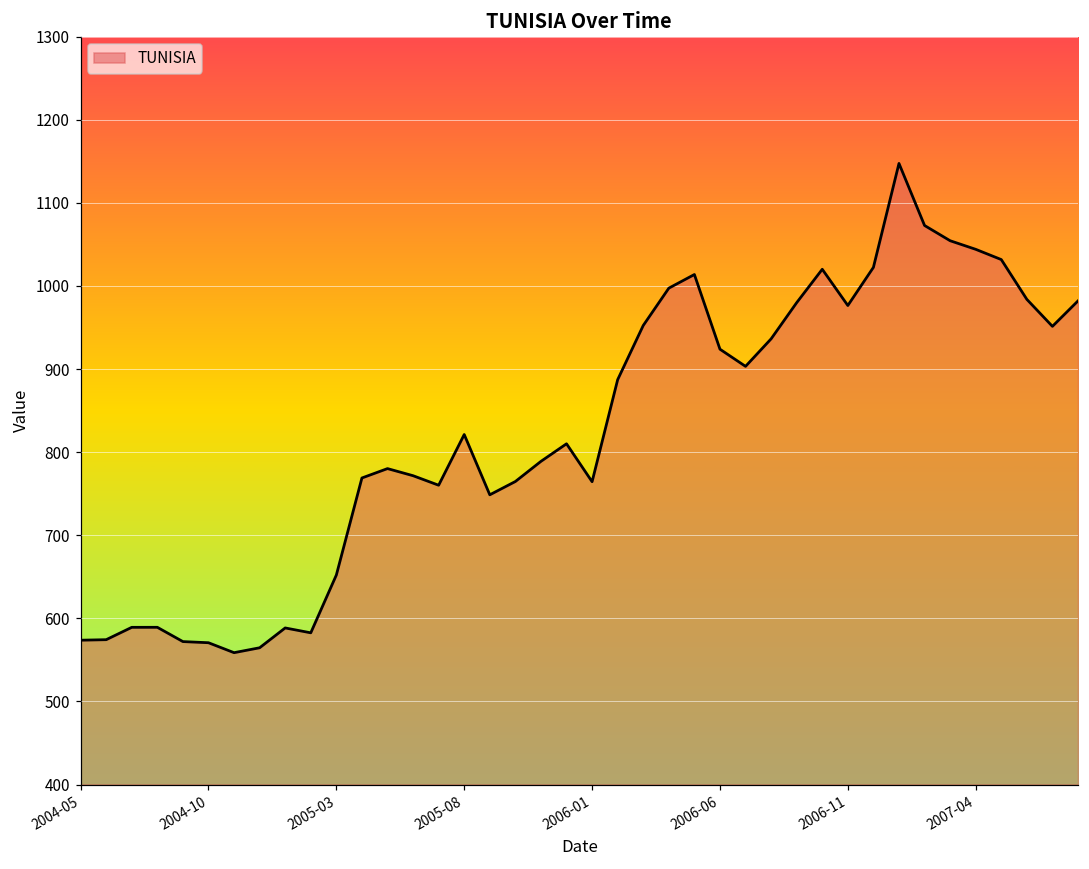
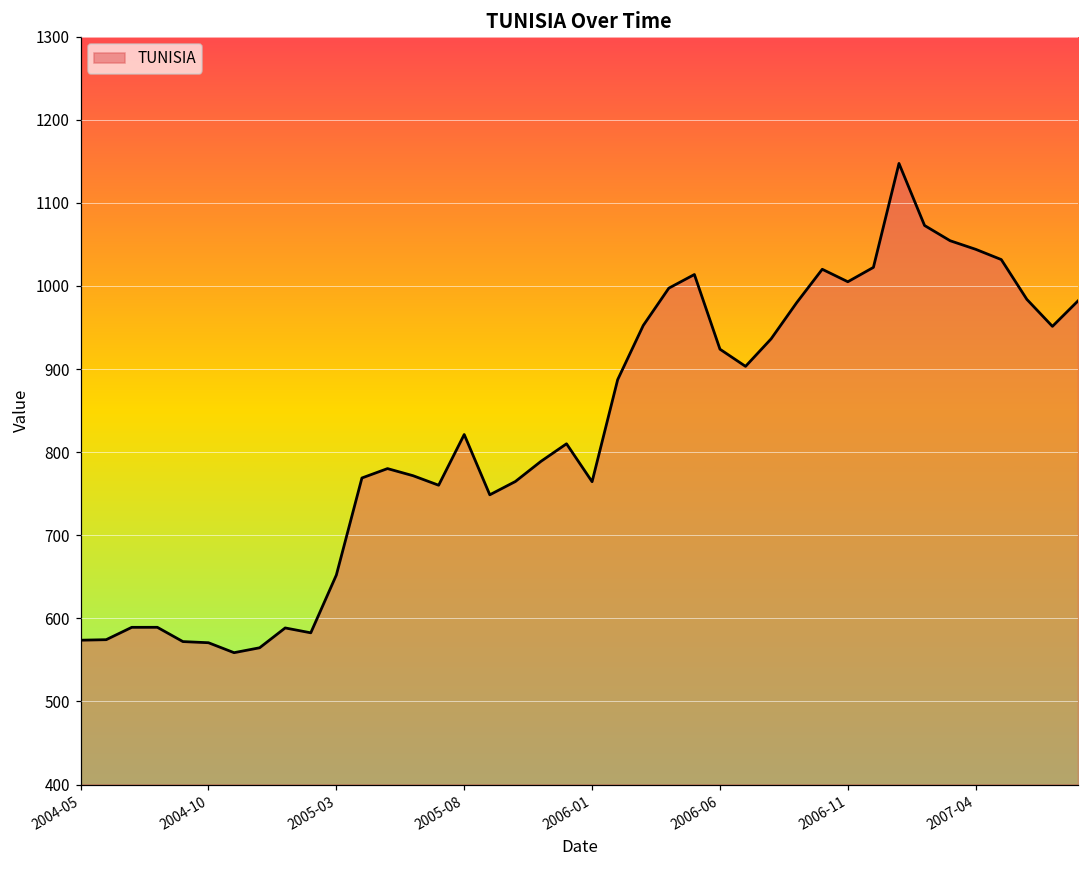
2006-11: 980 -> 1010
